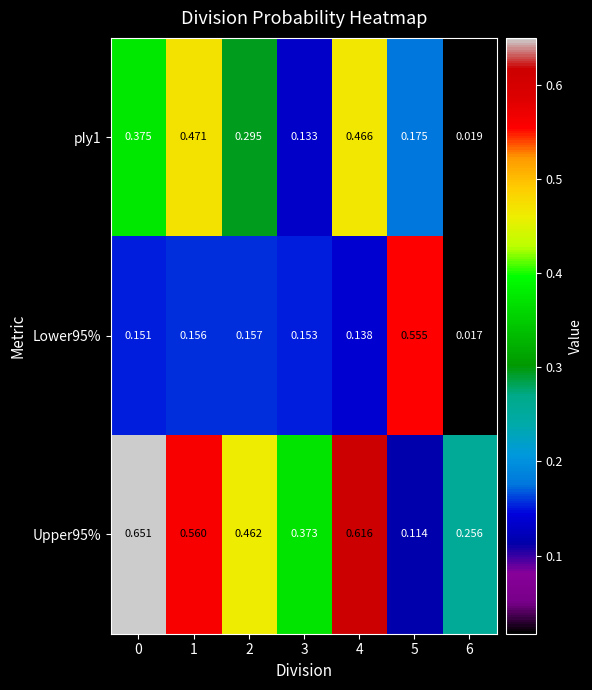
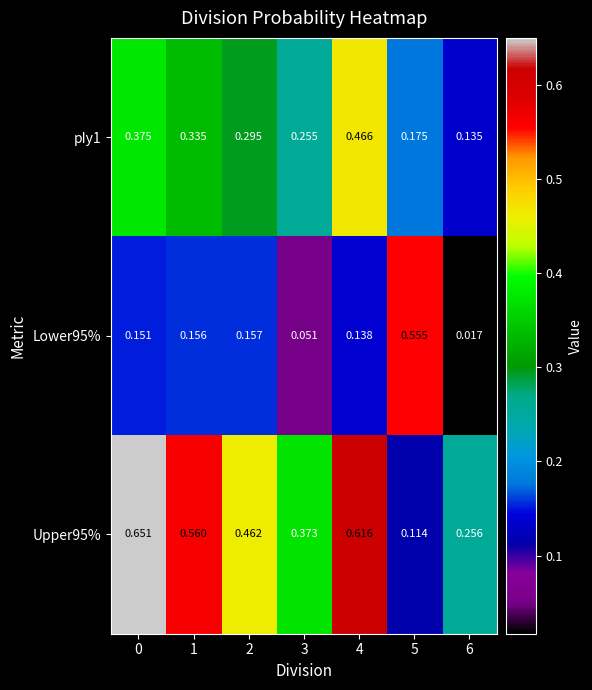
pIy1, 1: 0.471 -> 0.335
pIy1, 3: 0.133 -> 0.255
pIy1, 6: 0.019 -> 0.135
Lower95%, 3: 0.153 -> 0.051
